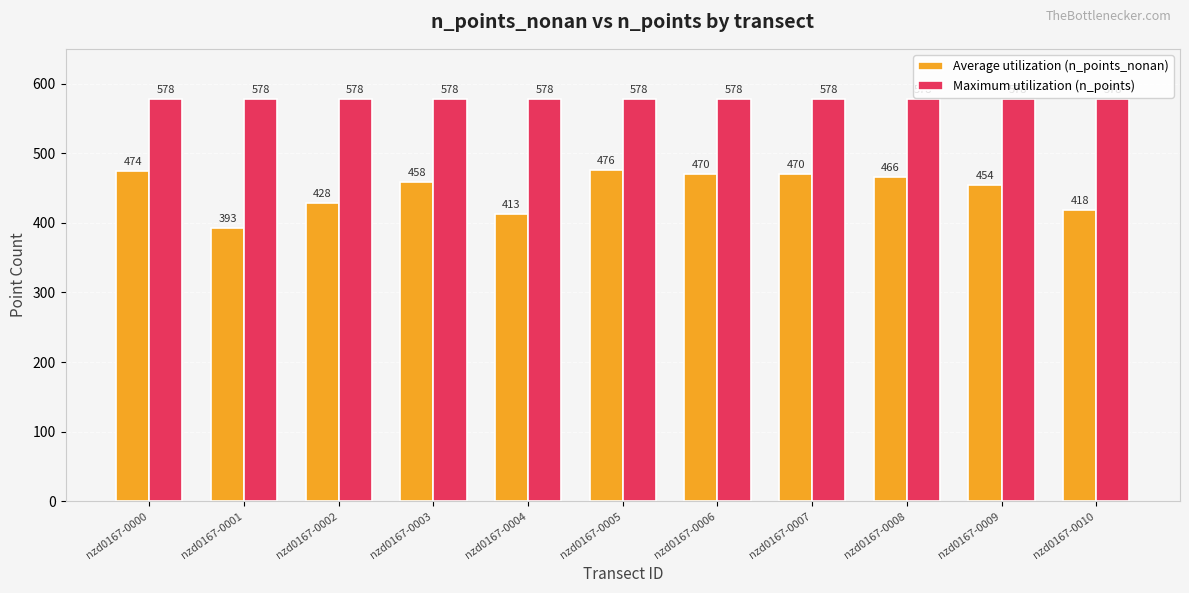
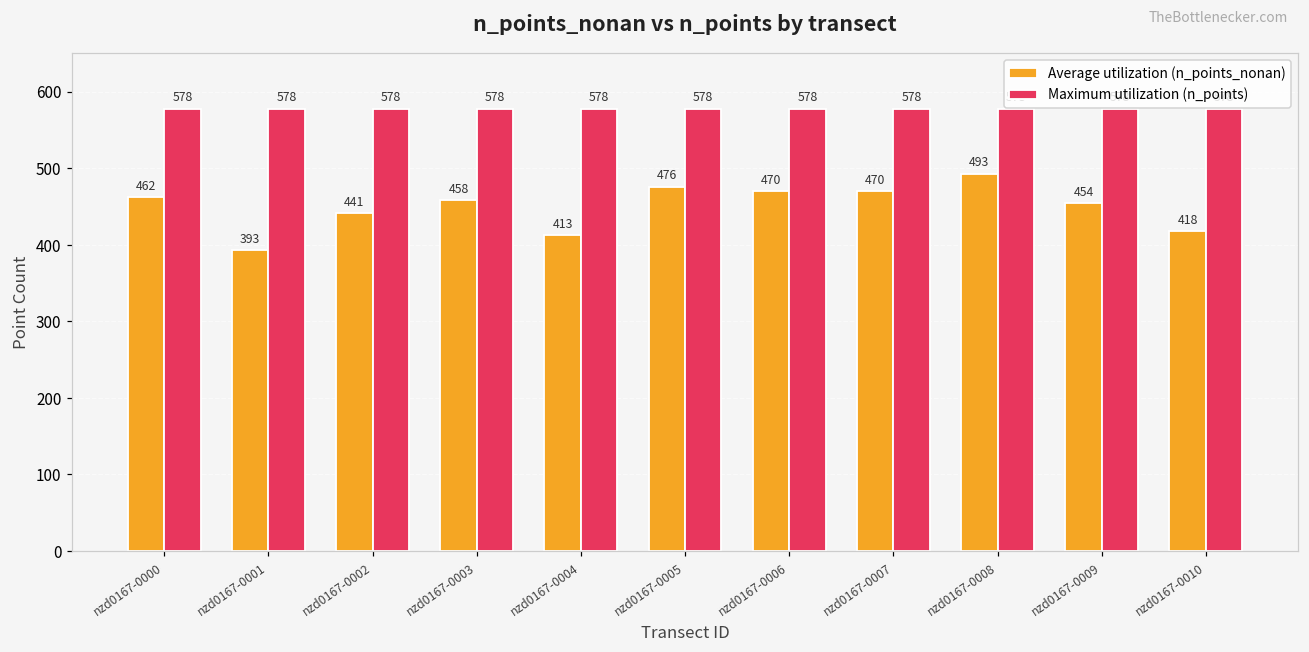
Average utilization (n_points_nonan), nzd0167-0000: 474 -> 462
Average utilization (n_points_nonan), nzd0167-0002: 428 -> 441
Average utilization (n_points_nonan), nzd0167-0008: 466 -> 493
